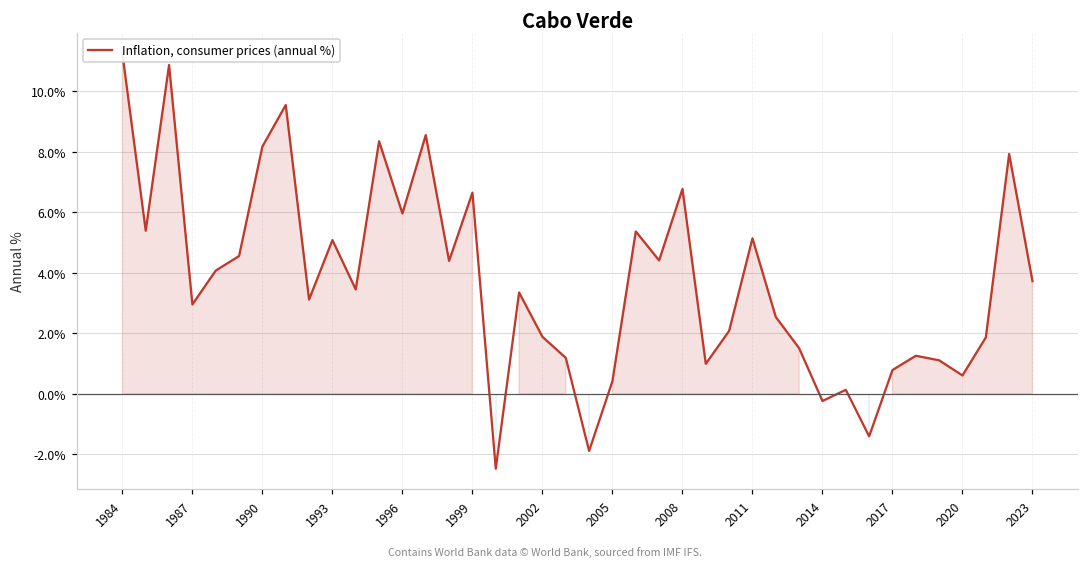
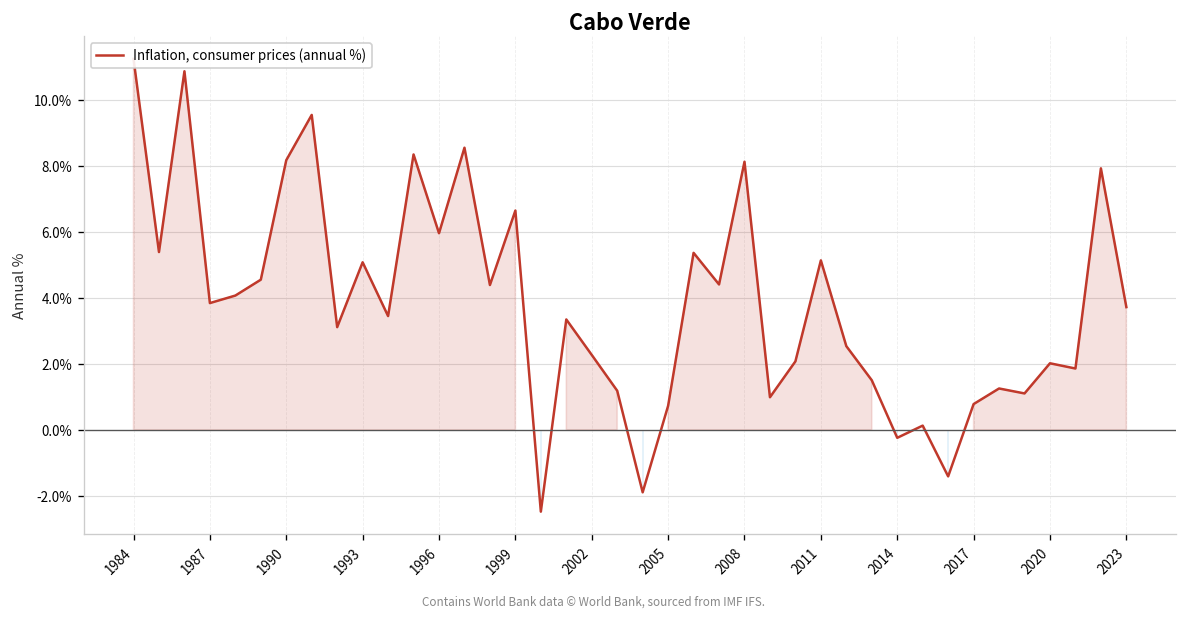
1987: 3.0% -> 3.8%
2002: 1.9% -> 2.3%
2005: 0.4% -> 0.7%
2008: 6.8% -> 8.1%
2020: 0.6% -> 2.0%
